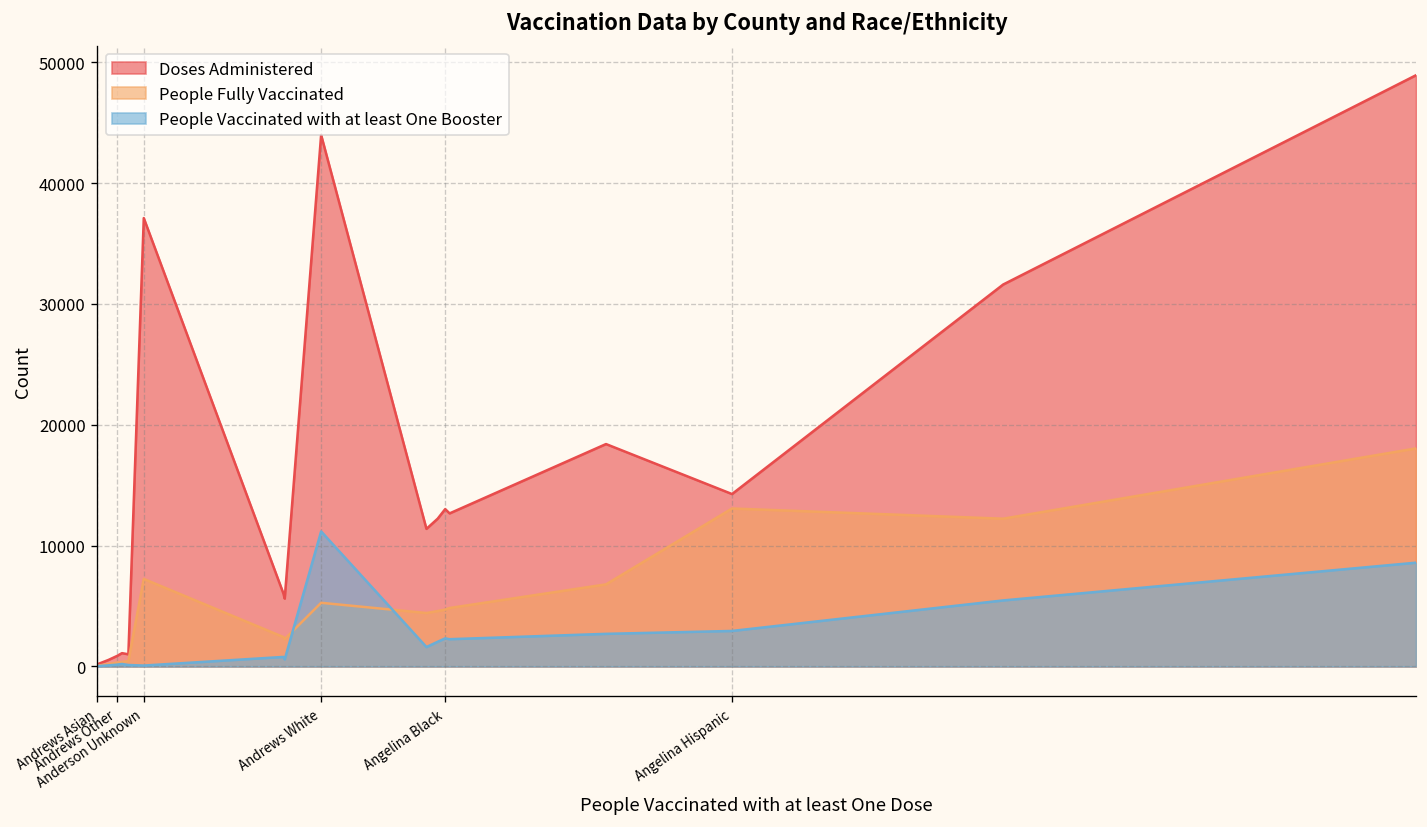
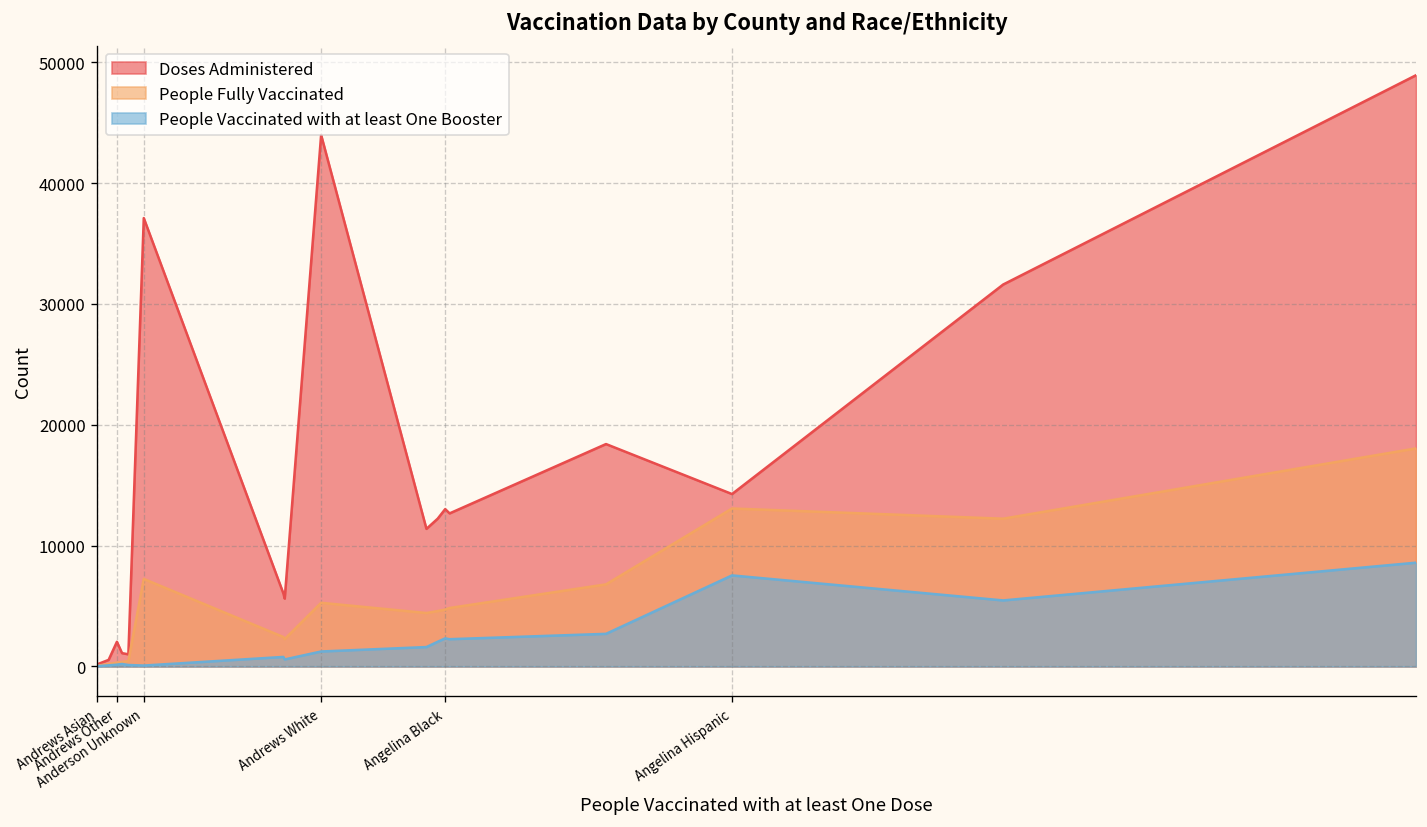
Doses Administered, Andrews Other: 900 -> 2000
People Vaccinated with at least One Booster, Andrews White: 11200 -> 1200
People Vaccinated with at least One Booster, Angelina Hispanic: 2900 -> 7500
